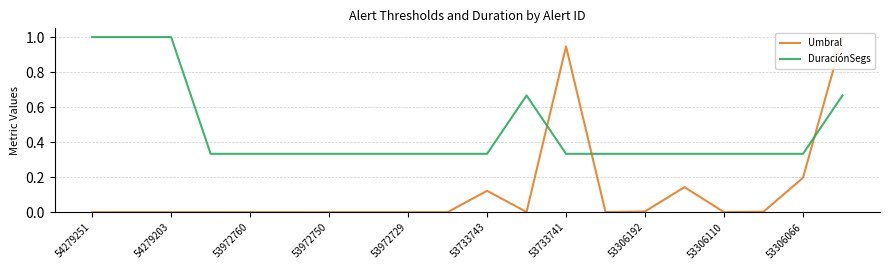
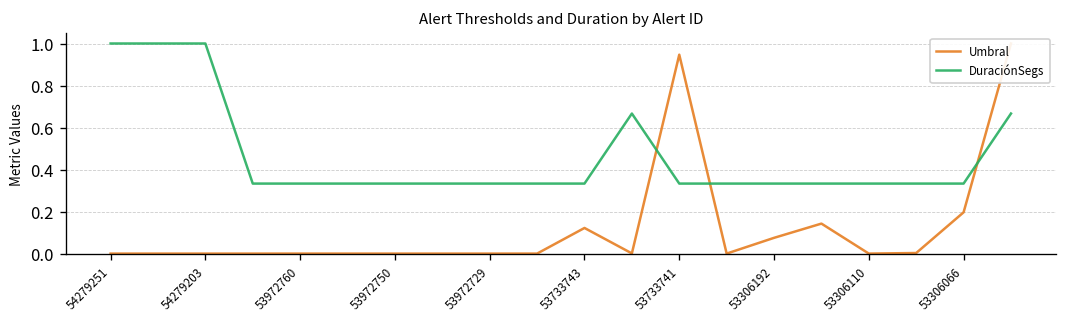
Umbral, 53306192: 0.00 -> 0.08
